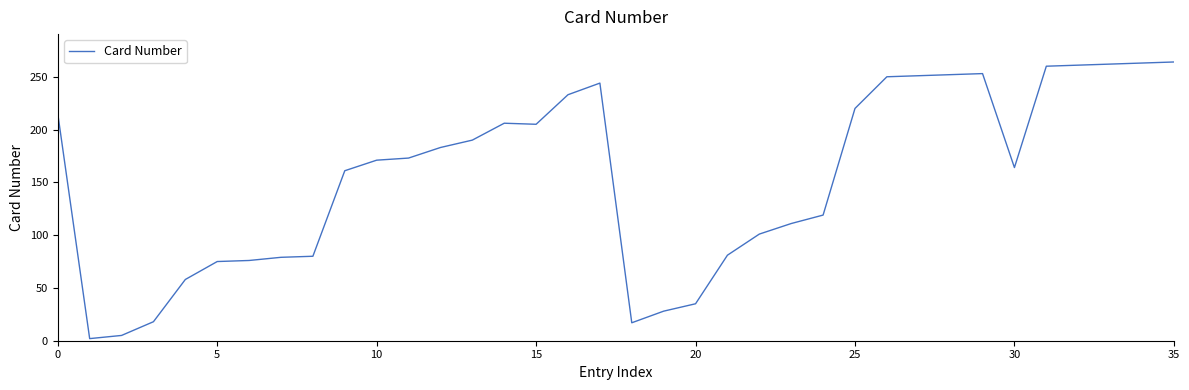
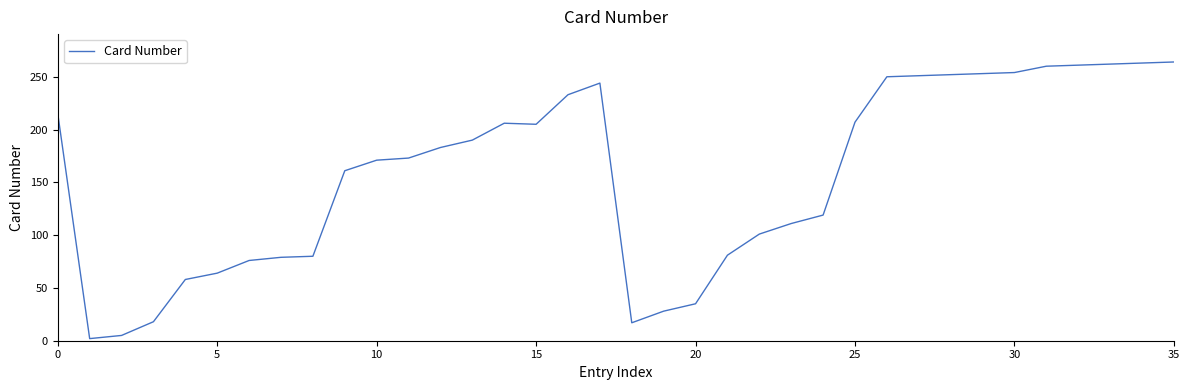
5: 75 -> 64
25: 220 -> 207
30: 164 -> 254
